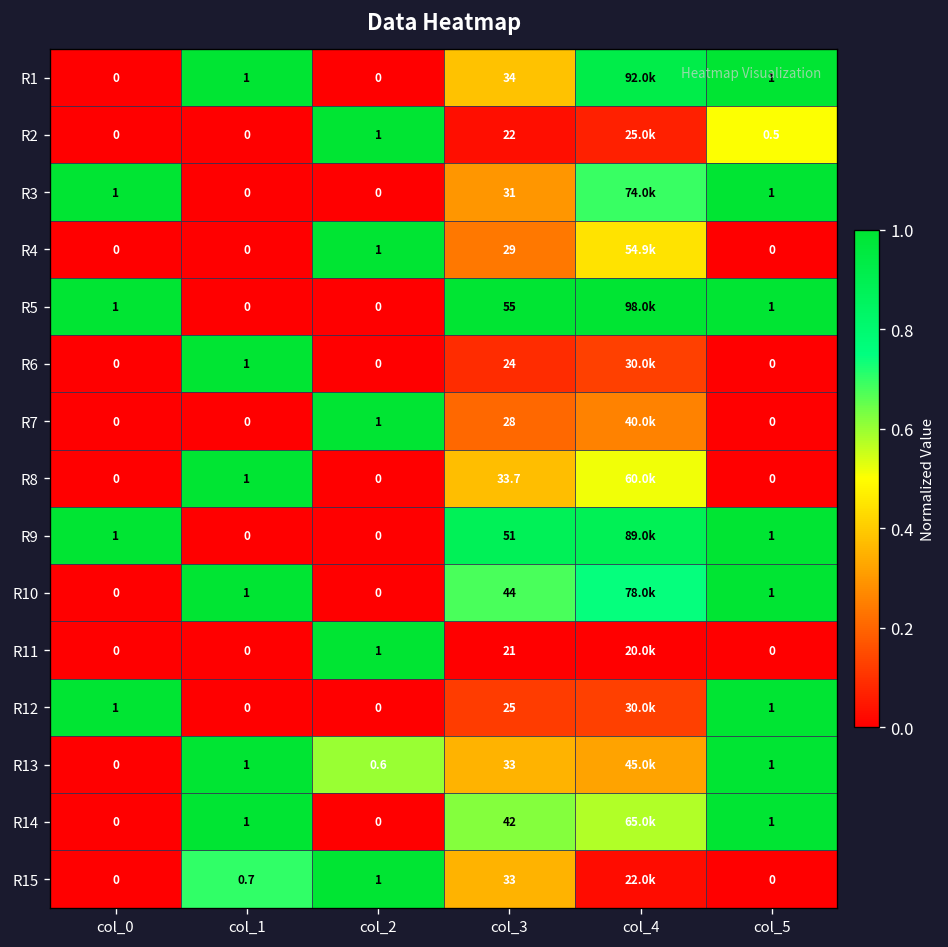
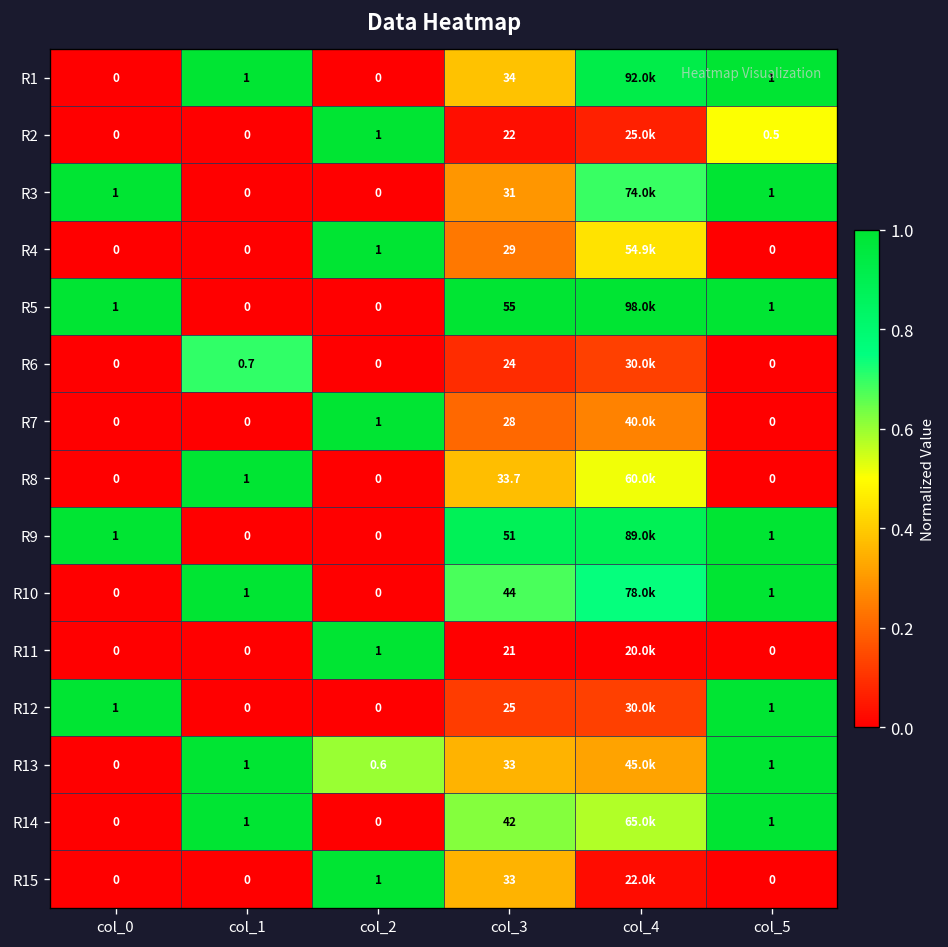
R6, col_1: 1 -> 0.7
R15, col_1: 0.7 -> 0
